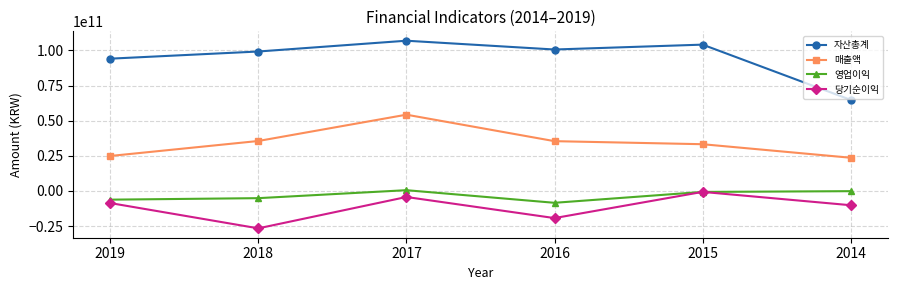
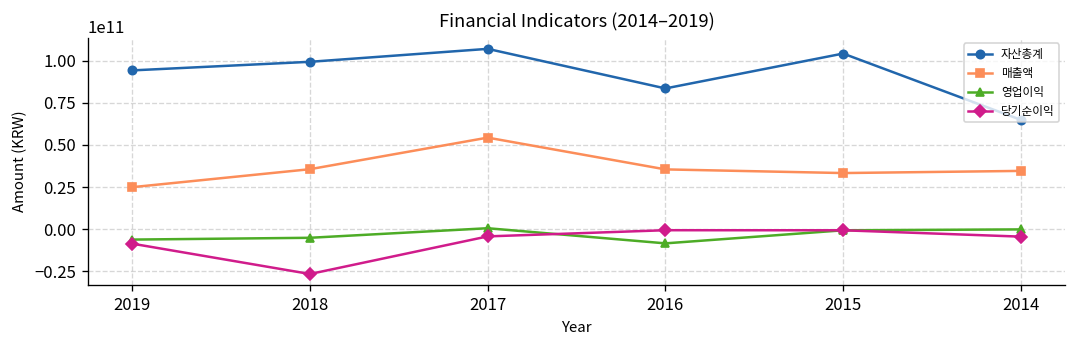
자산총계, 2016: 101000000000 -> 83000000000
당기순이익, 2016: -19000000000 -> -1000000000
매출액, 2014: 24000000000 -> 35000000000
당기순이익, 2014: -10000000000 -> -4000000000
